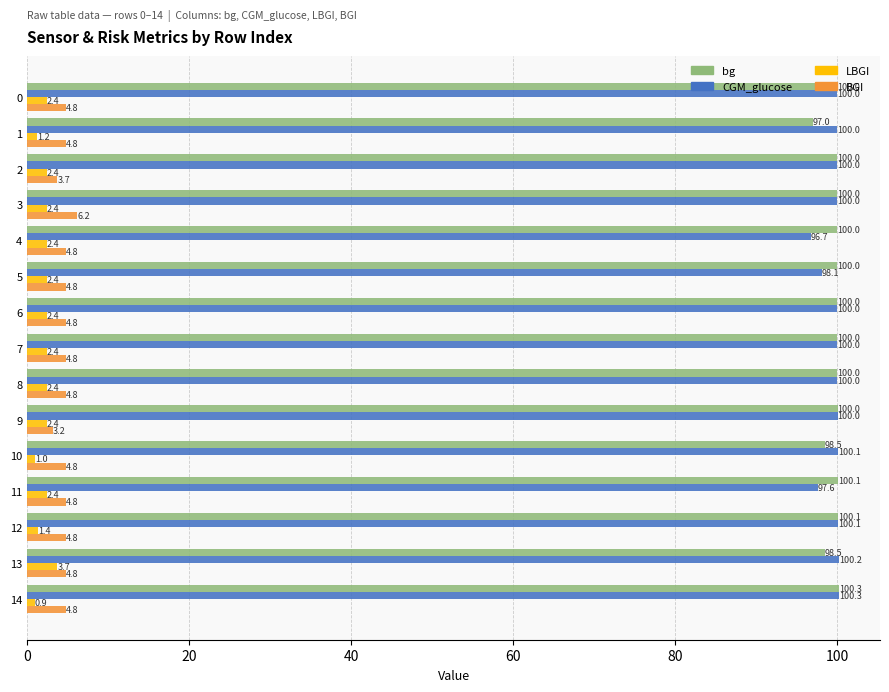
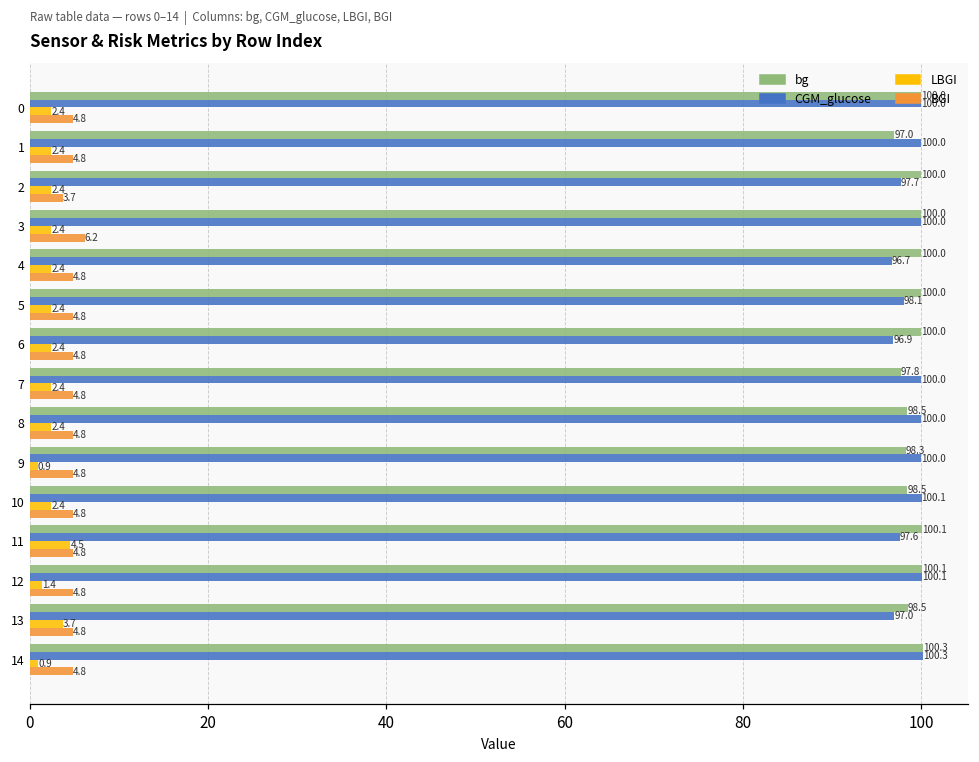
LBGI, 1: 1.2 -> 2.4
CGM_glucose, 2: 100.0 -> 97.7
CGM_glucose, 6: 100.0 -> 96.9
bg, 7: 100.0 -> 97.8
bg, 8: 100.0 -> 98.5
bg, 9: 100.0 -> 98.3
LBGI, 9: 2.4 -> 0.9
BGI, 9: 3.2 -> 4.8
LBGI, 10: 1.0 -> 2.4
LBGI, 11: 2.4 -> 4.5
CGM_glucose, 13: 100.2 -> 97.0
